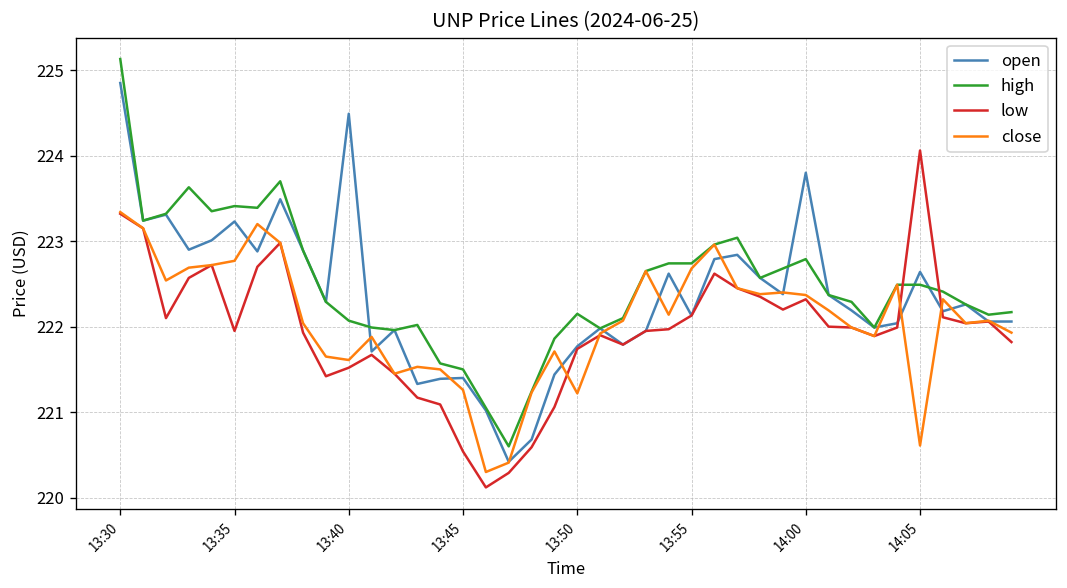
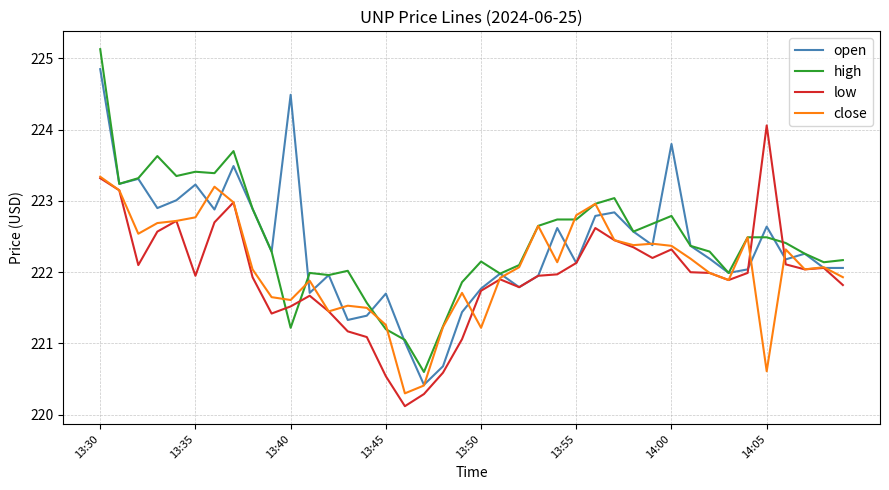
high, 13:40: 222.1 -> 221.2
open, 13:45: 221.4 -> 221.7
high, 13:45: 221.5 -> 221.2
close, 13:55: 222.7 -> 222.8
